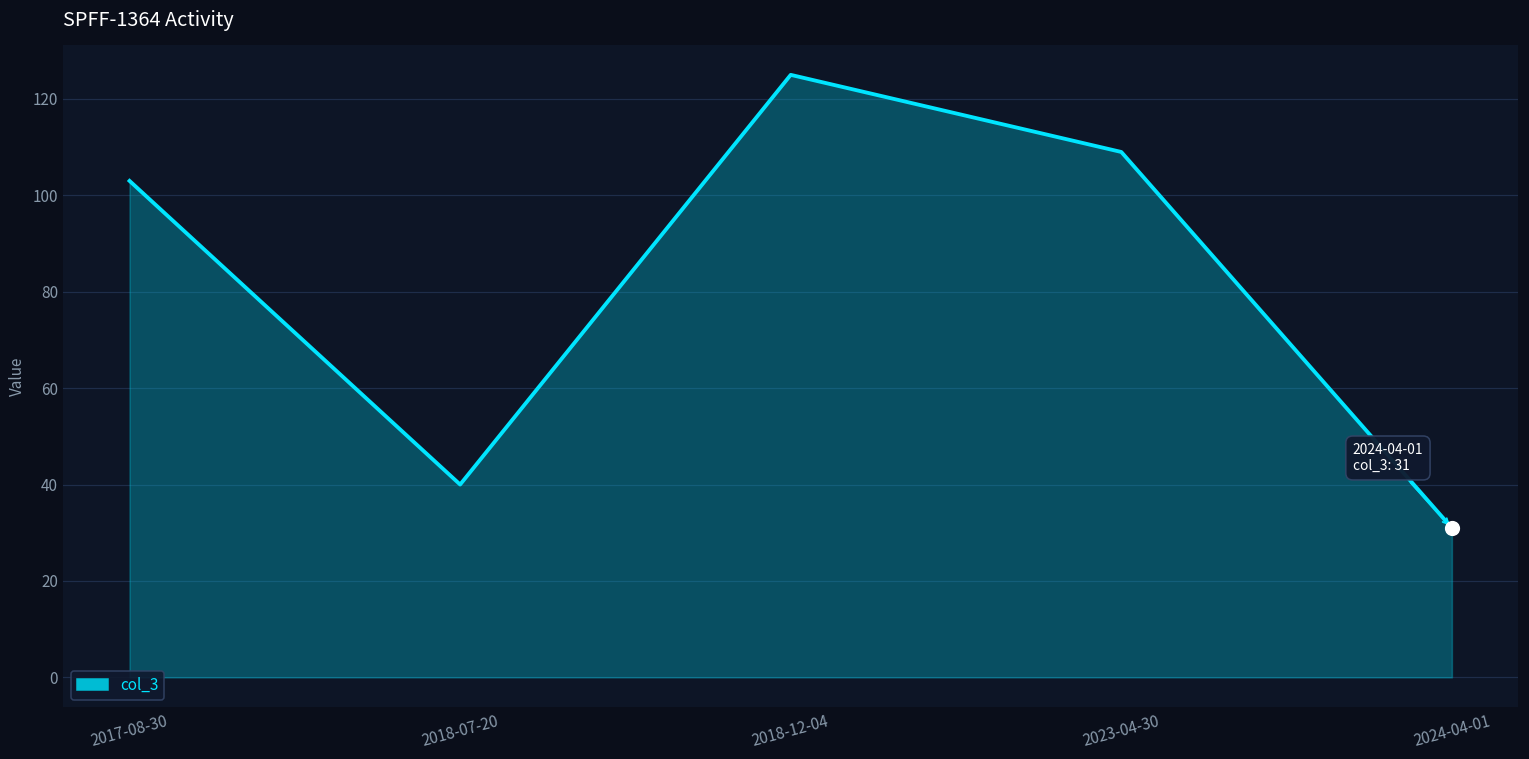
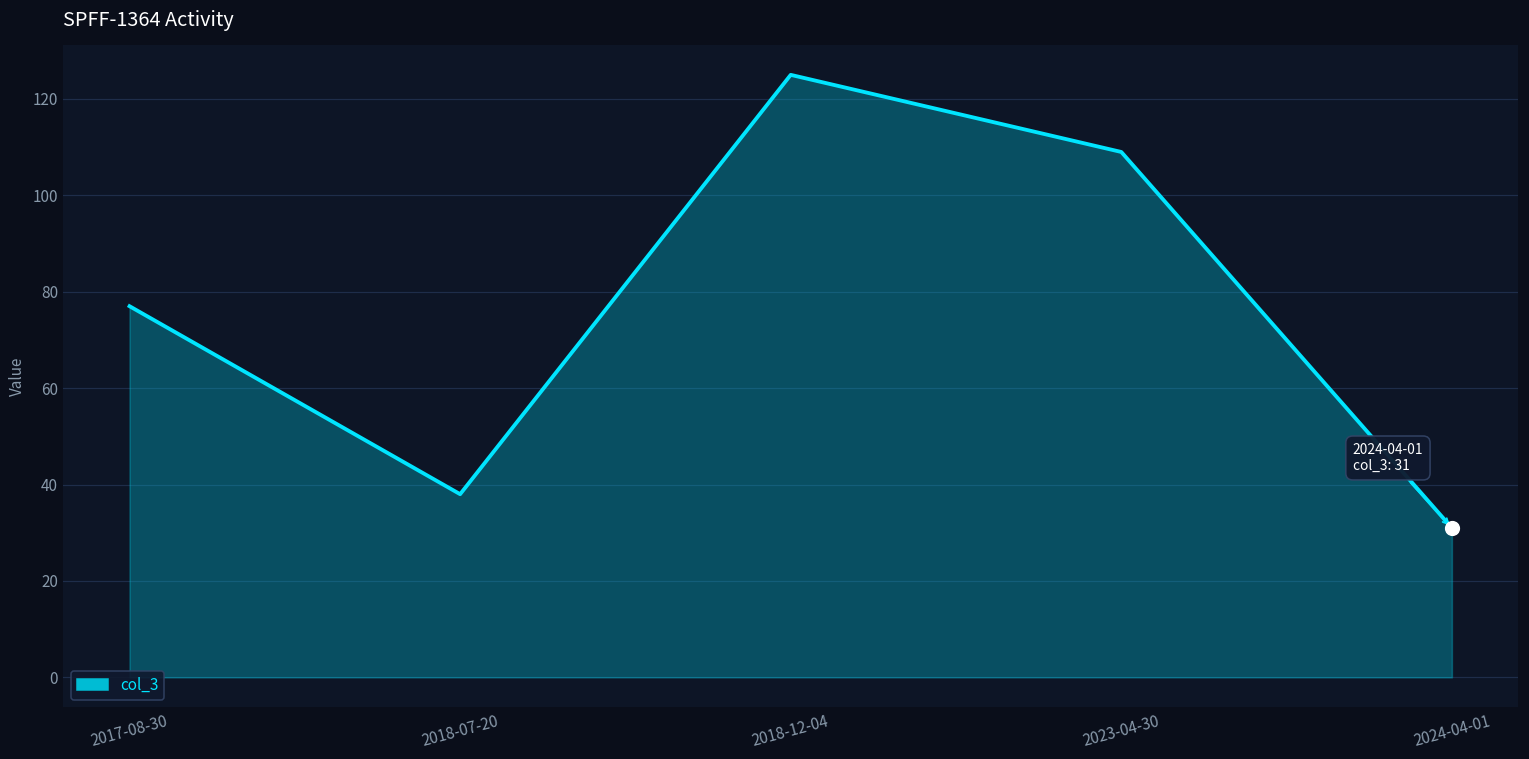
col_3, 2017-08-30: 103 -> 77
col_3, 2018-07-20: 40 -> 38
